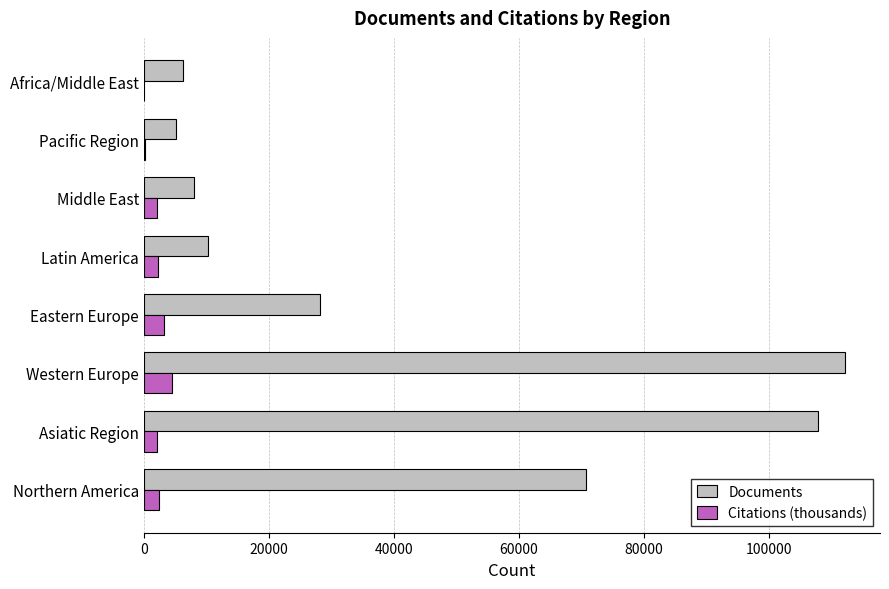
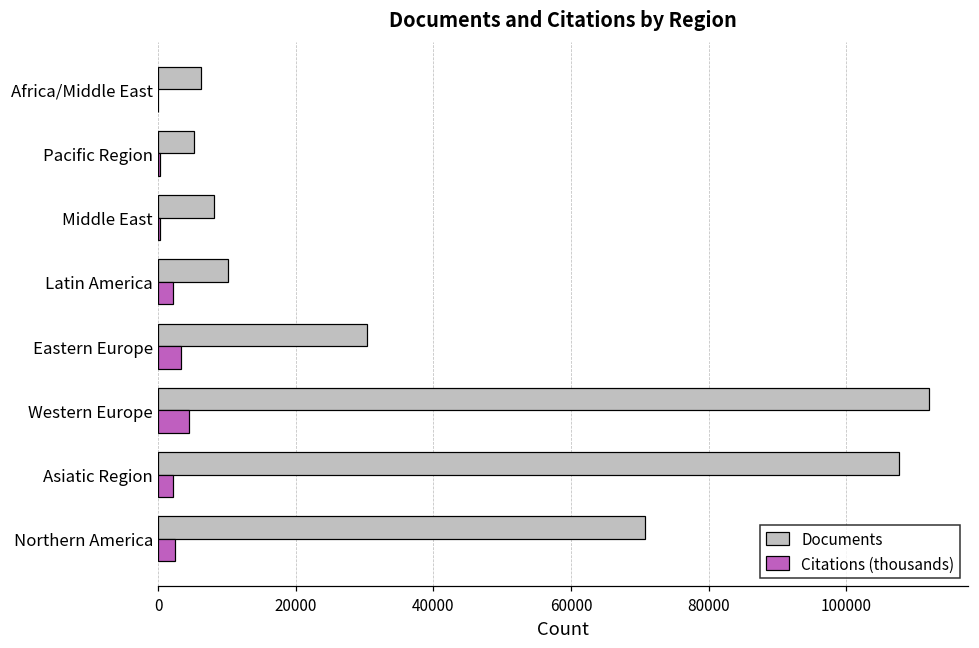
Citations (thousands), Middle East: 2000 -> 0
Documents, Eastern Europe: 28000 -> 30000
